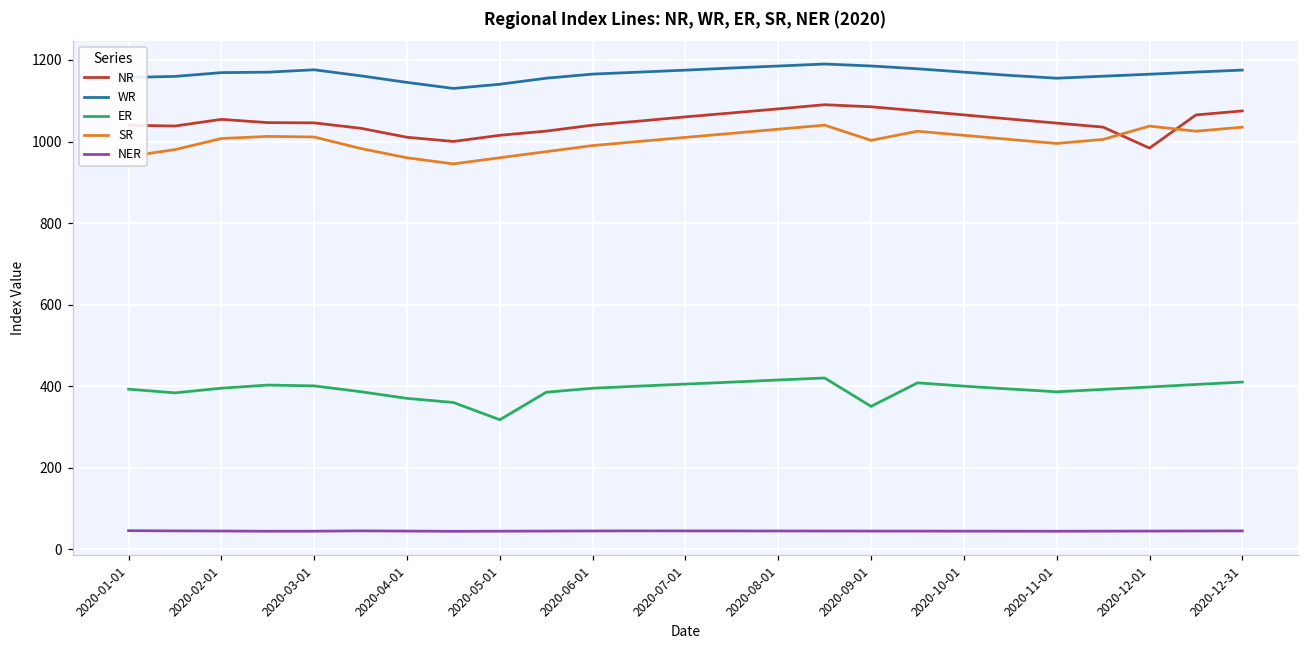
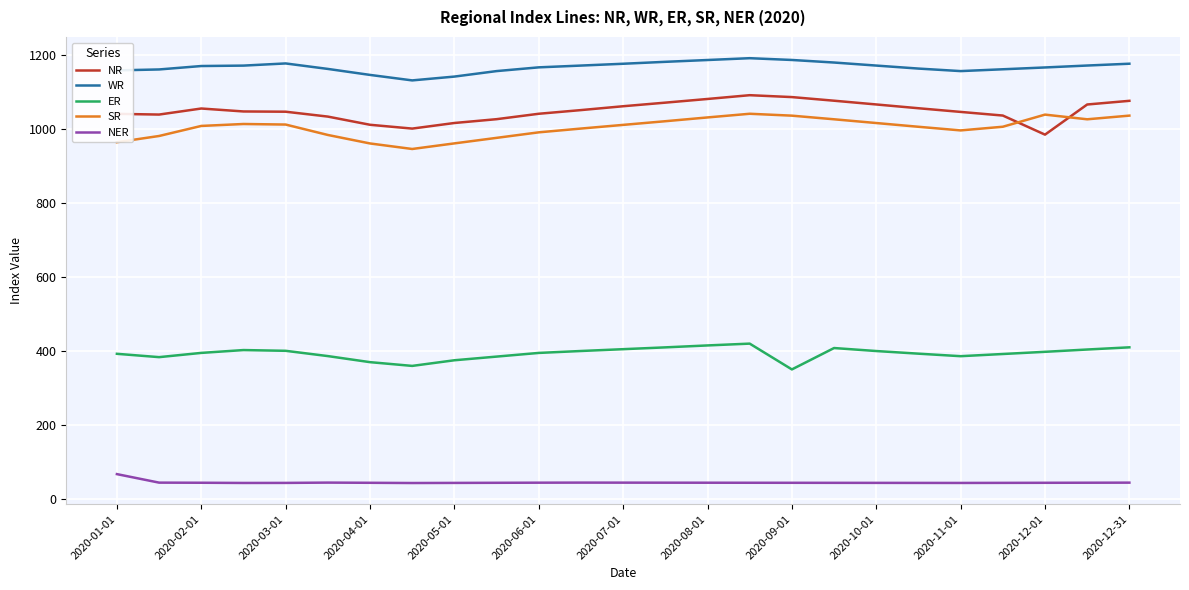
NER, 2020-01-01: 50 -> 70
ER, 2020-05-01: 320 -> 380
SR, 2020-09-01: 1000 -> 1040
